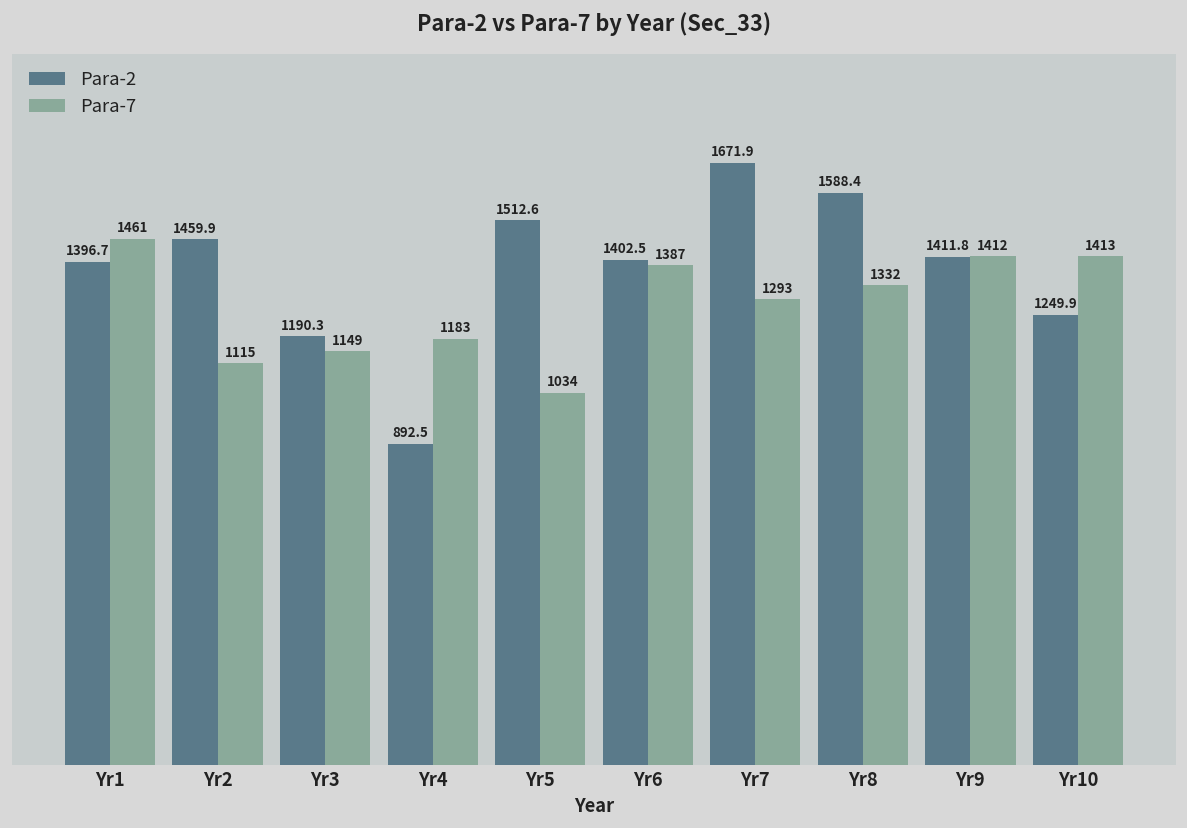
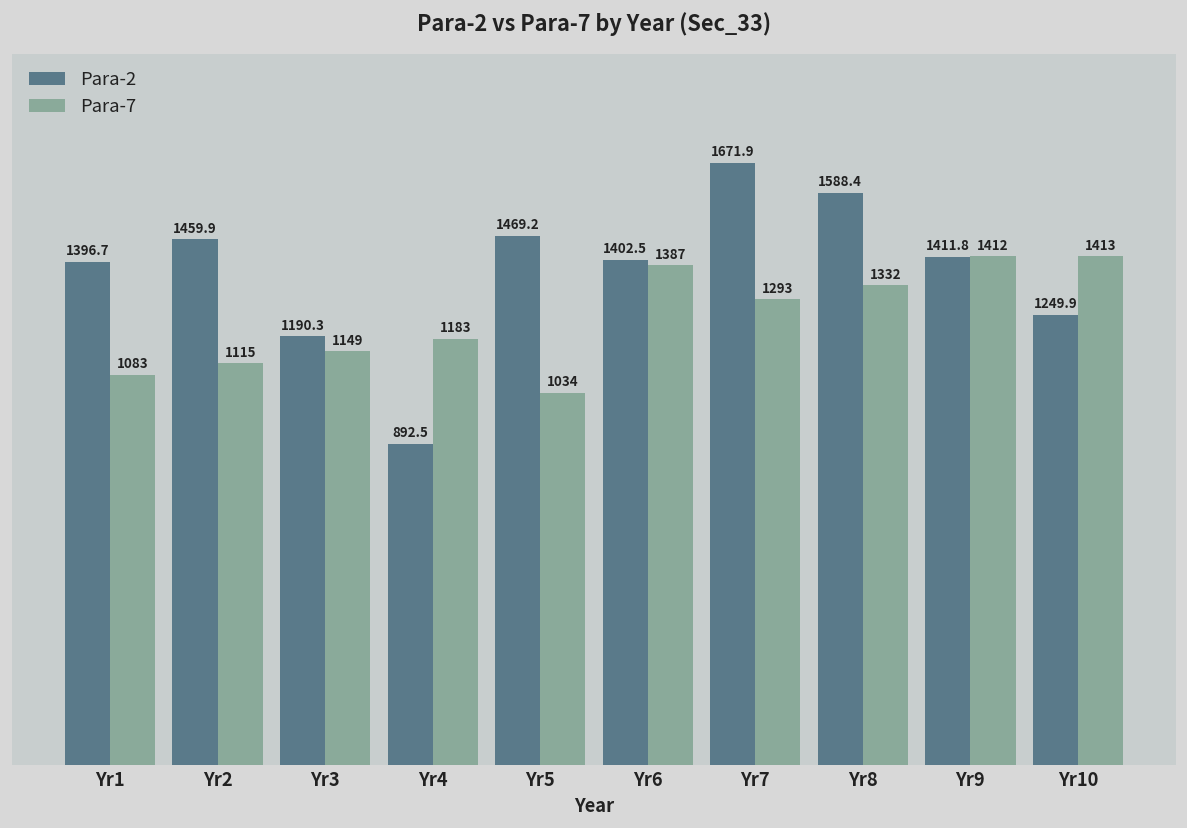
Para-7, Yr1: 1461 -> 1083
Para-2, Yr5: 1512.6 -> 1469.2
